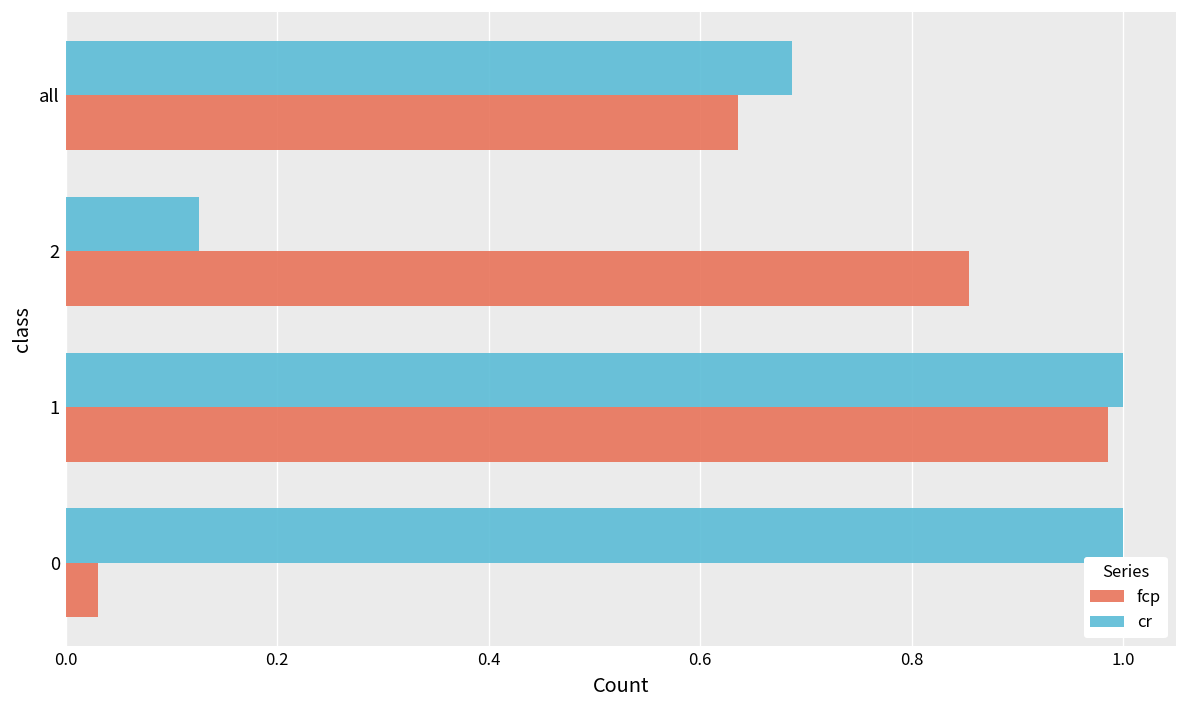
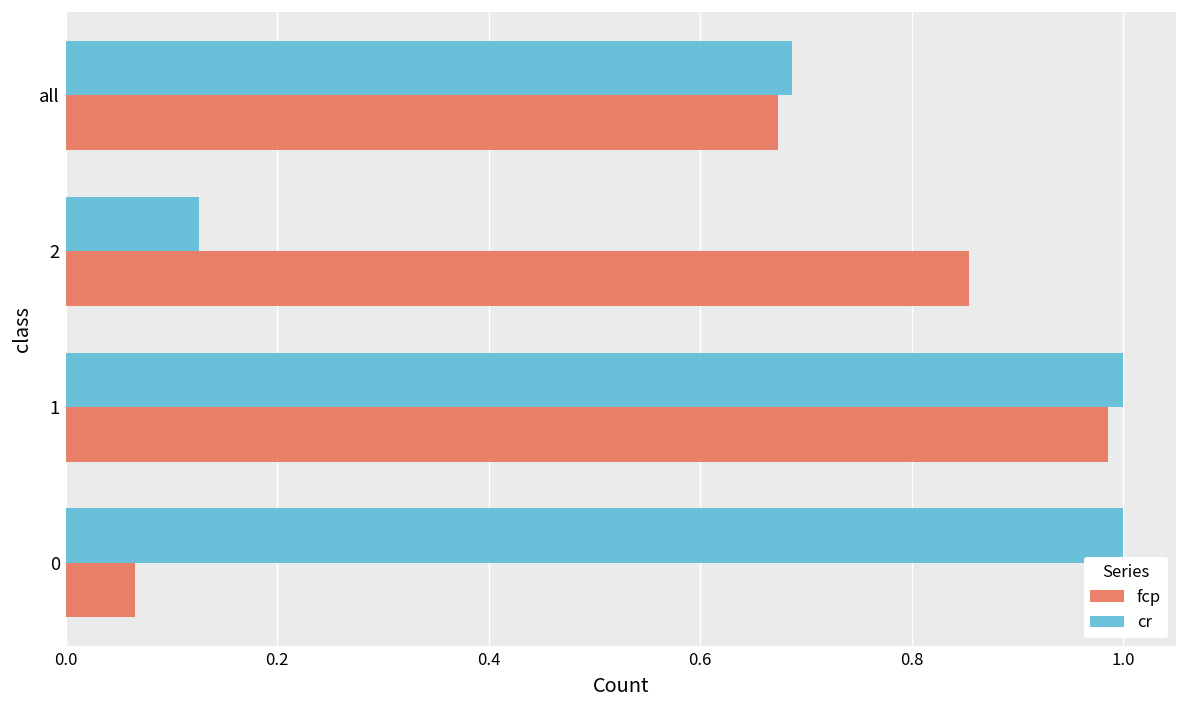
fcp, all: 0.64 -> 0.67
fcp, 0: 0.03 -> 0.07
